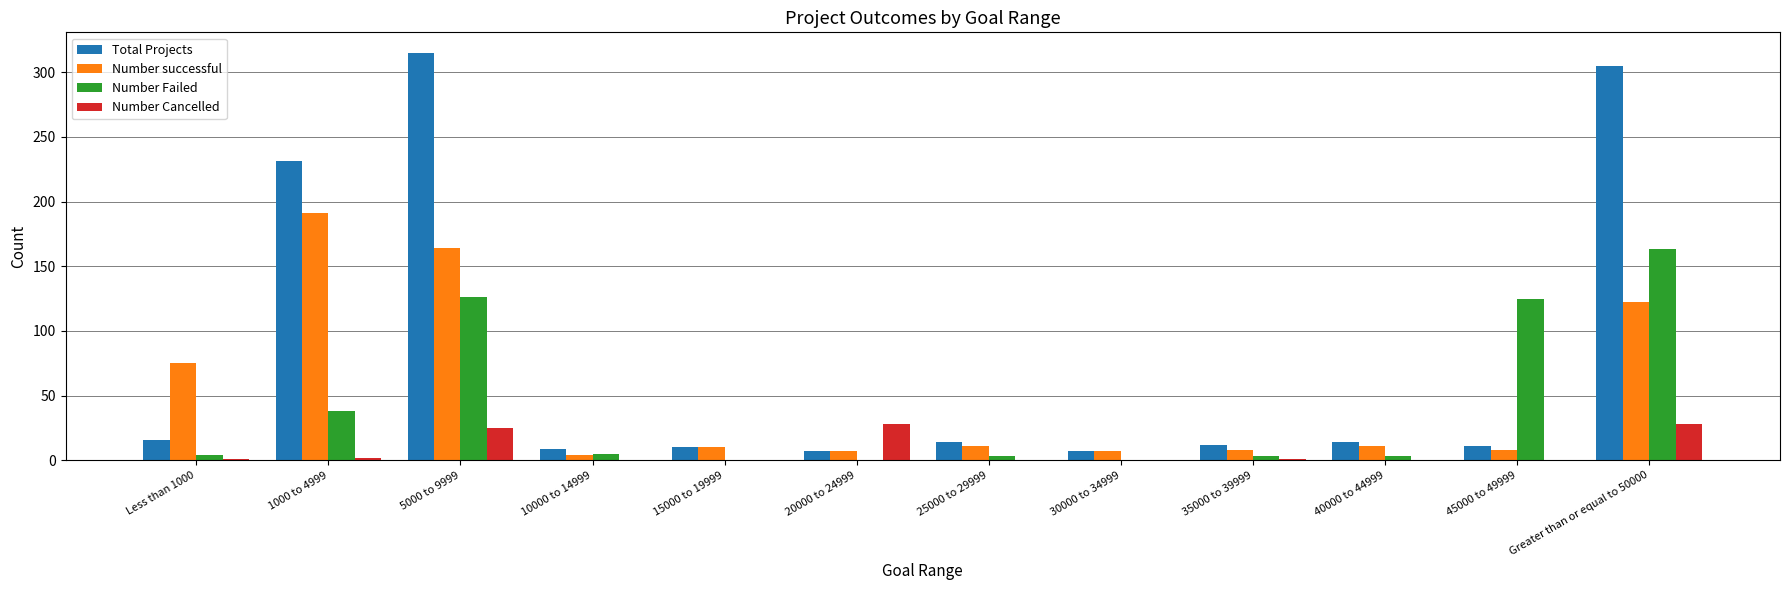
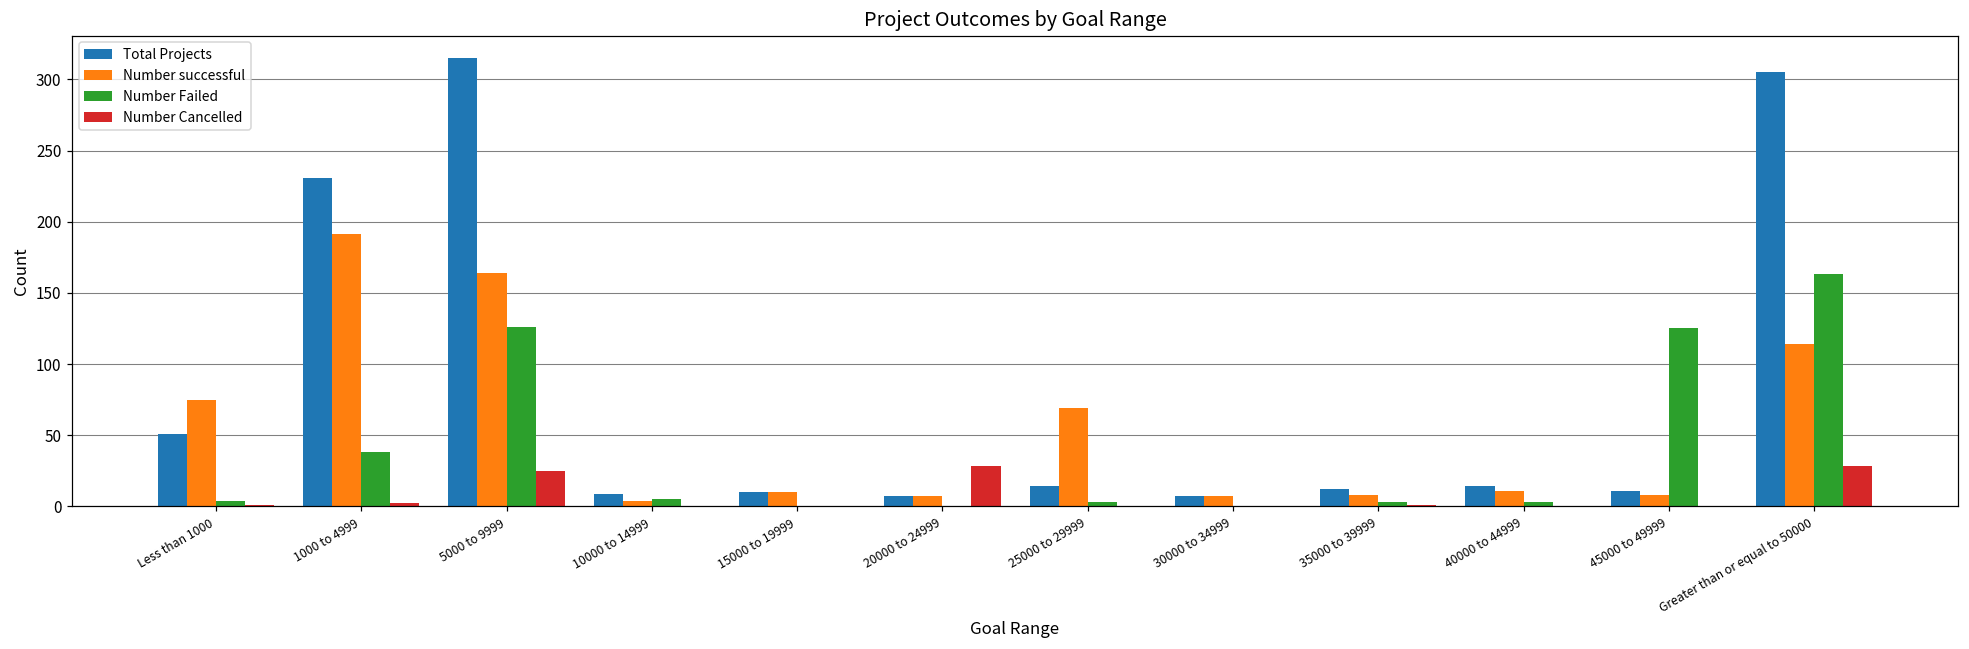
Total Projects, Less than 1000: 16 -> 51
Number successful, 25000 to 29999: 11 -> 69
Number successful, Greater than or equal to 50000: 122 -> 114
